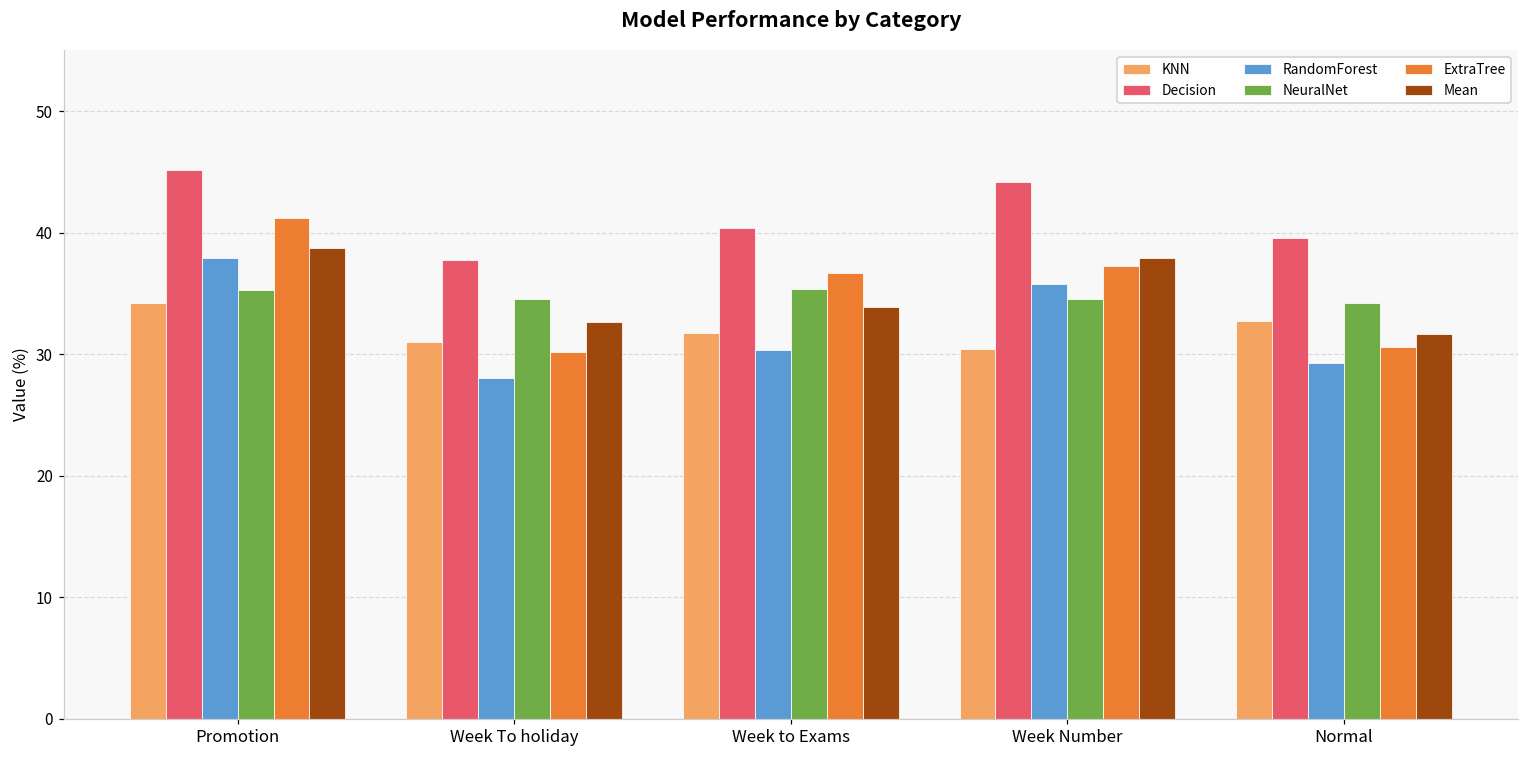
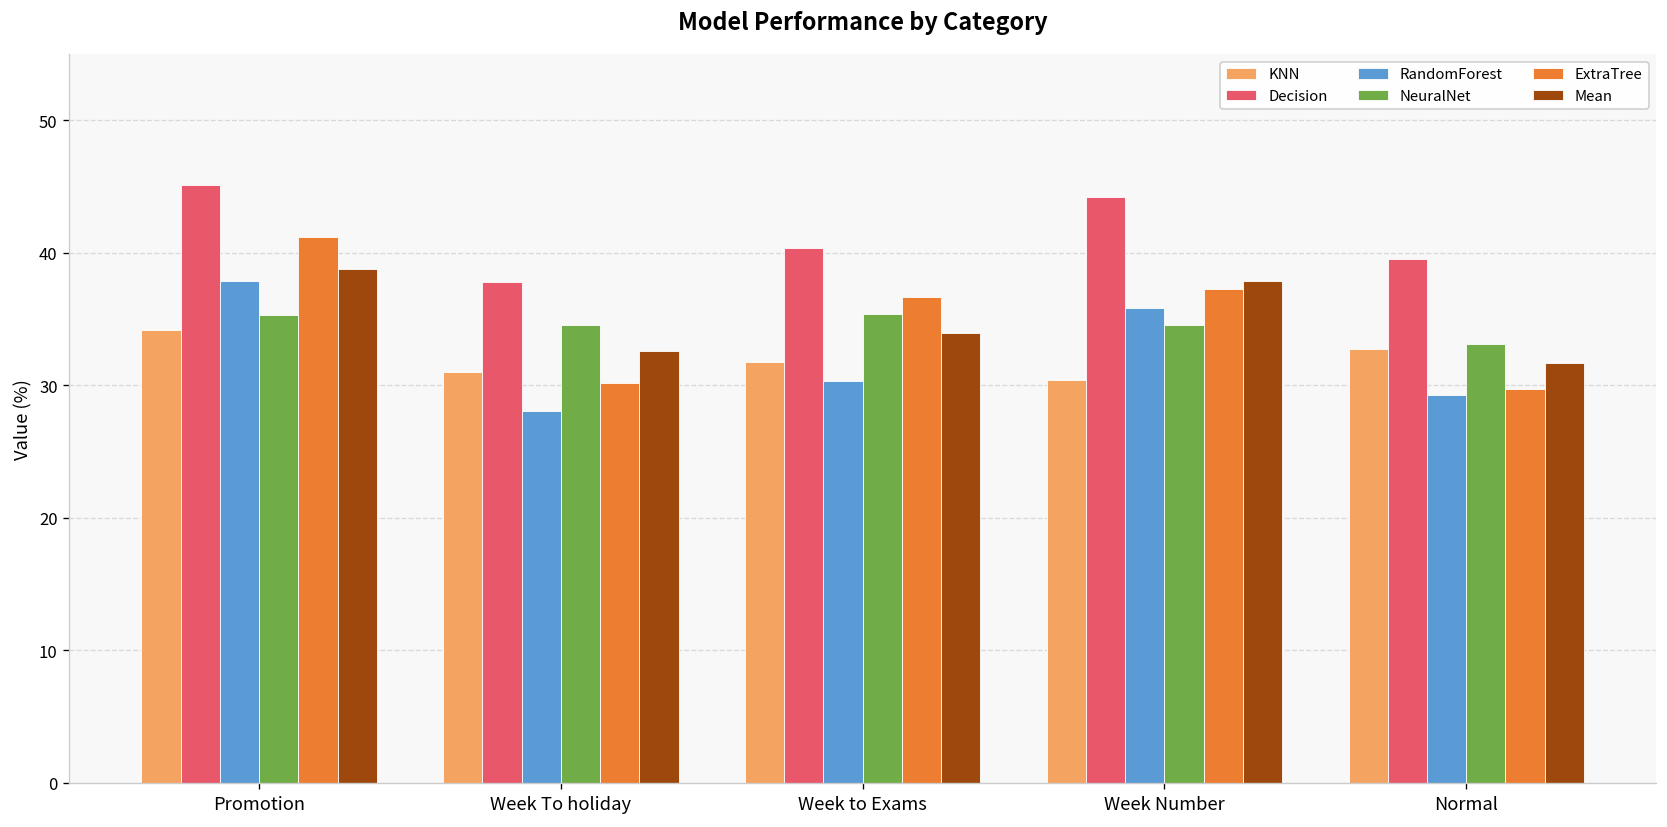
NeuralNet, Normal: 34.2 -> 33.1
ExtraTree, Normal: 30.6 -> 29.7
